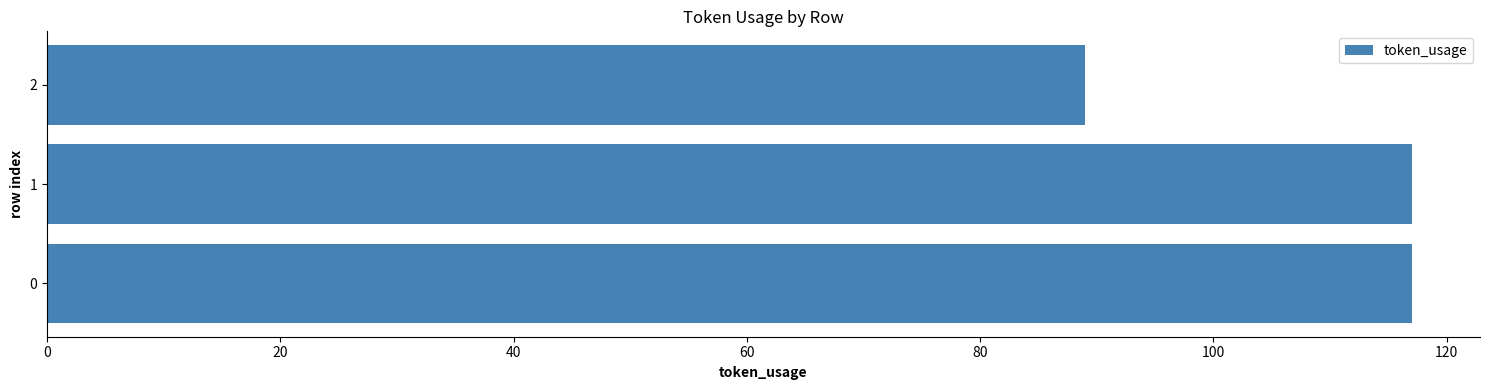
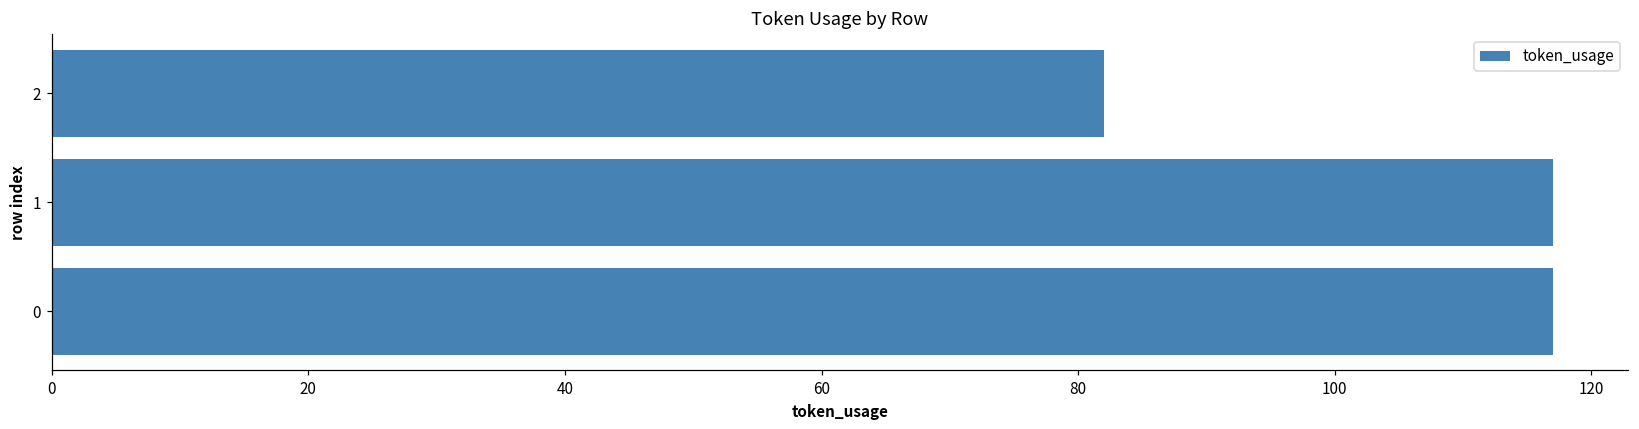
2: 89 -> 82
